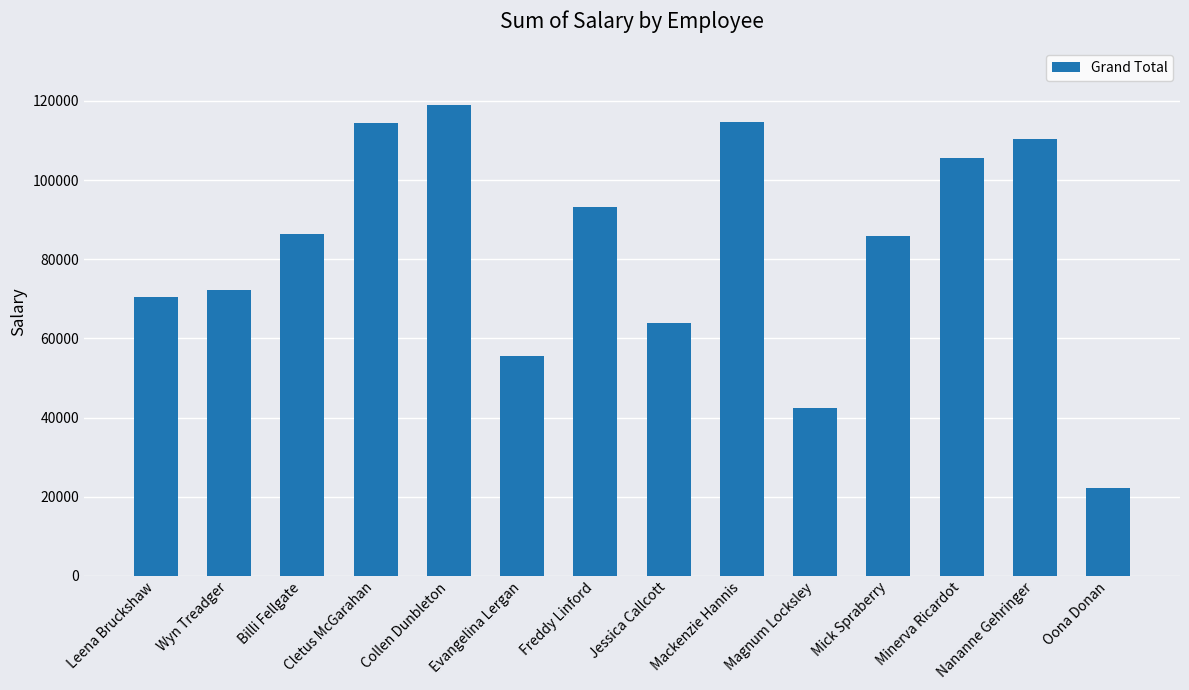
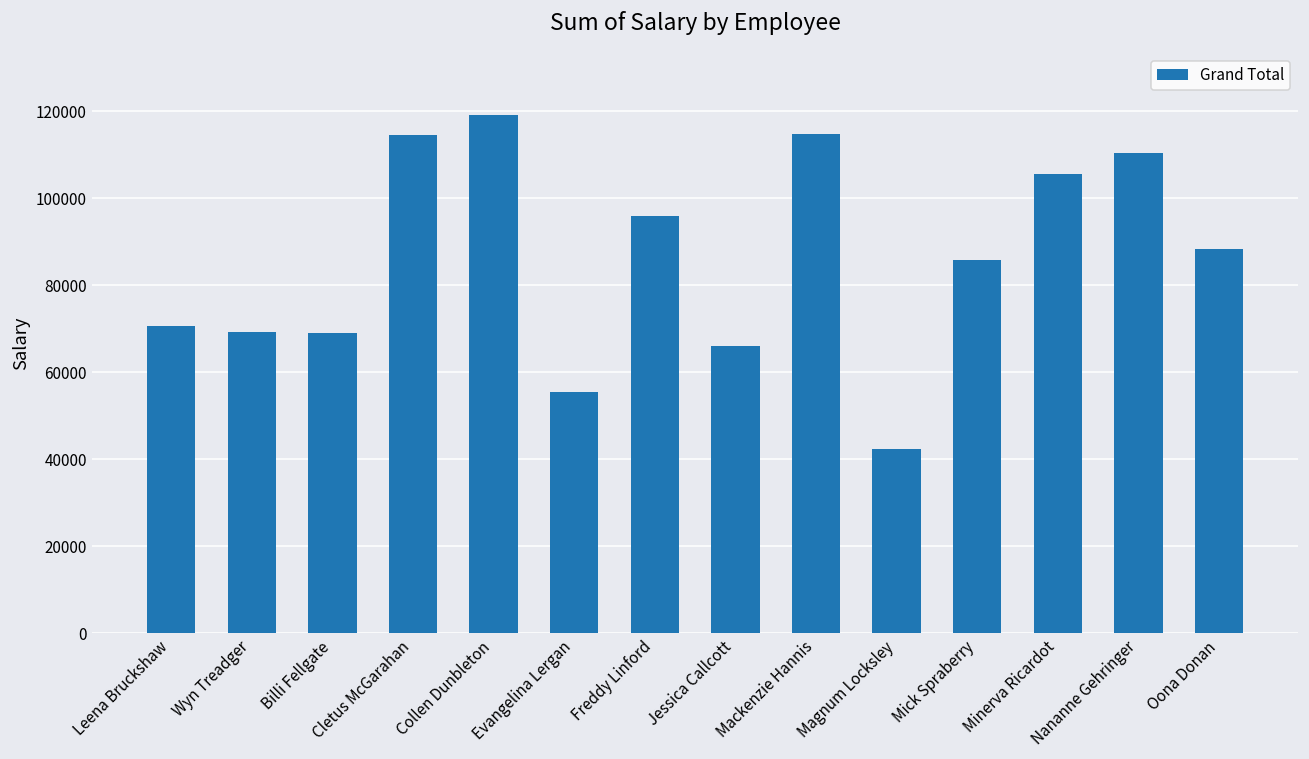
Wyn Treadger: 72000 -> 69000
Billi Fellgate: 86000 -> 69000
Freddy Linford: 93000 -> 96000
Jessica Callcott: 64000 -> 66000
Oona Donan: 22000 -> 88000
